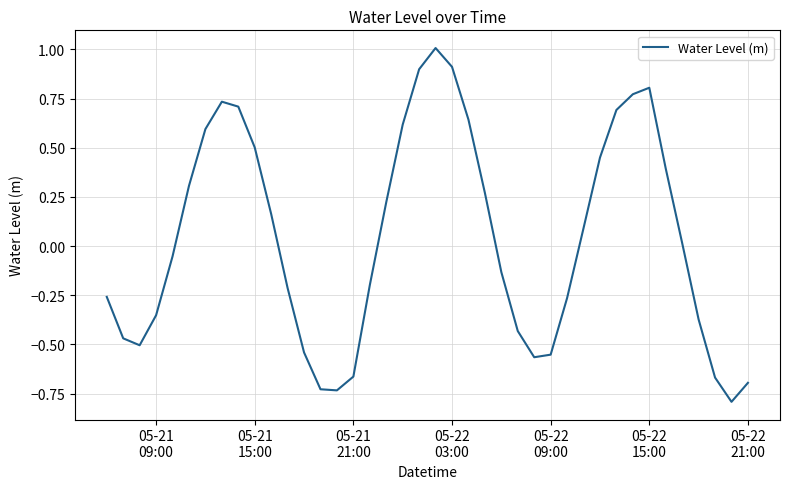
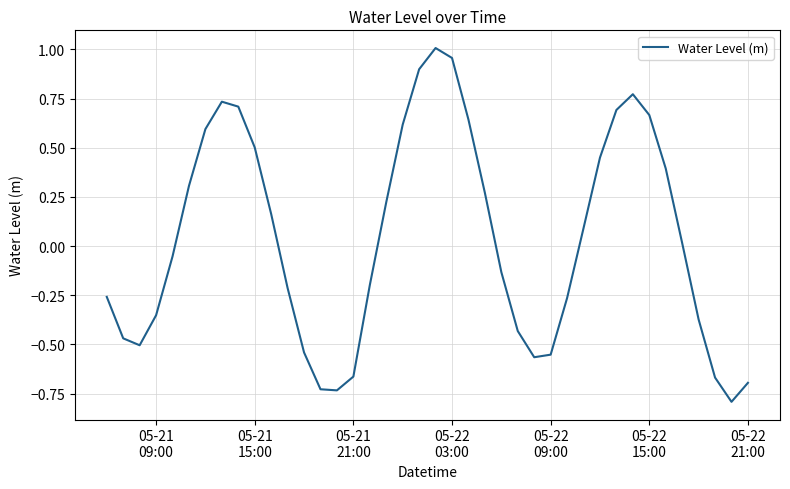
05-22 03:00: 0.91 -> 0.96
05-22 15:00: 0.81 -> 0.67
